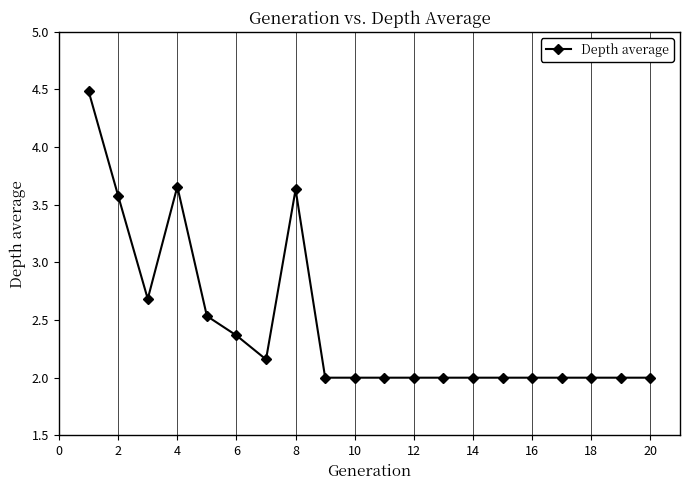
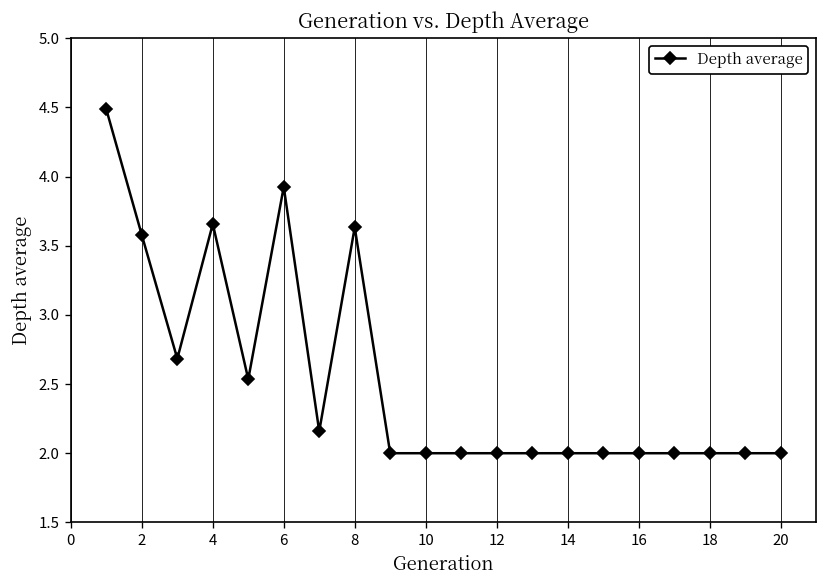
6: 2.37 -> 3.93
